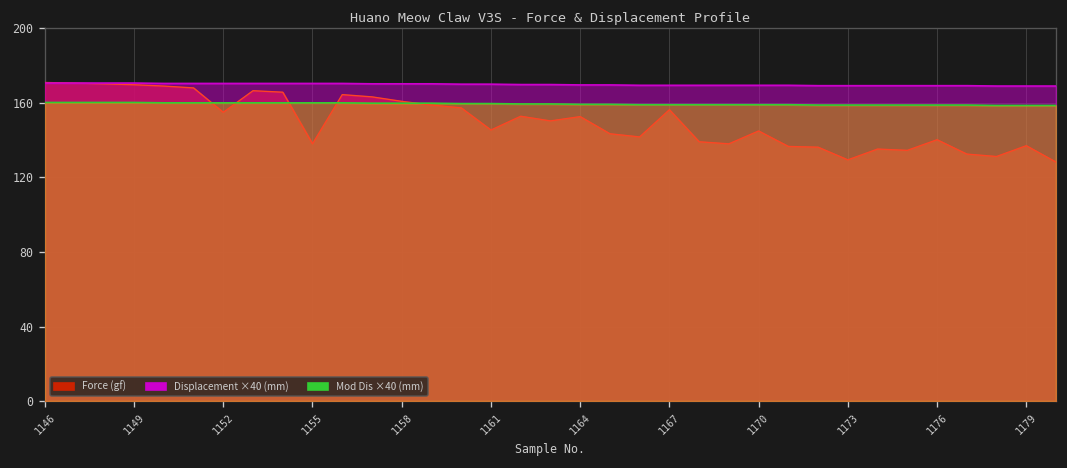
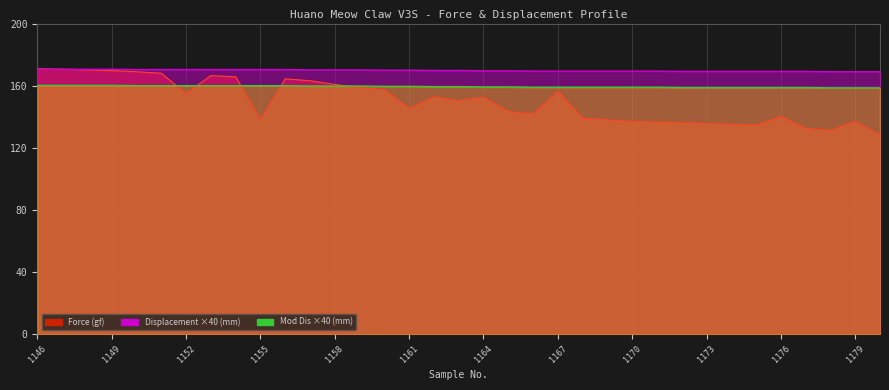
Force (gf), 1170: 145 -> 137
Force (gf), 1173: 129 -> 136
